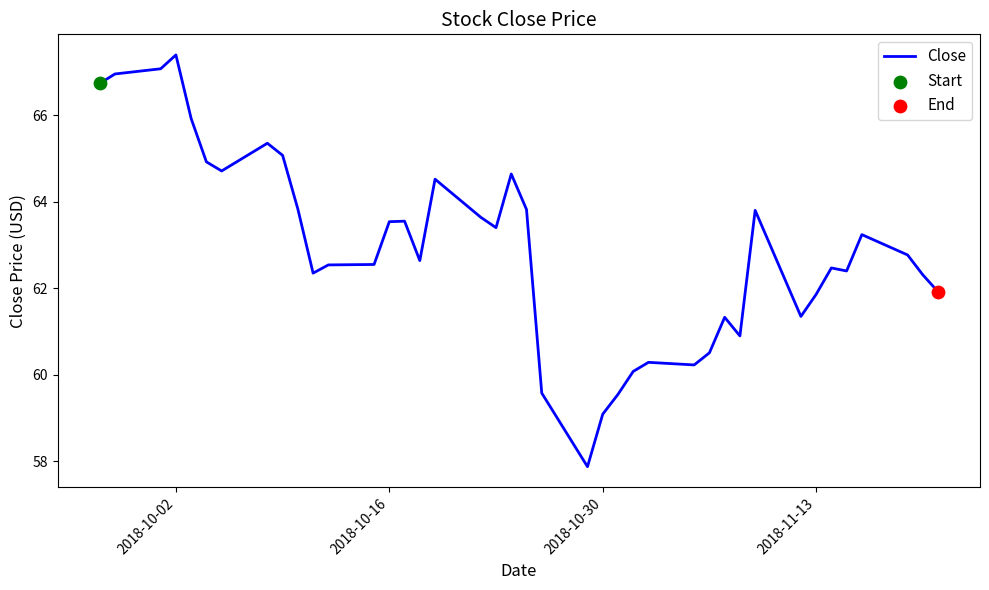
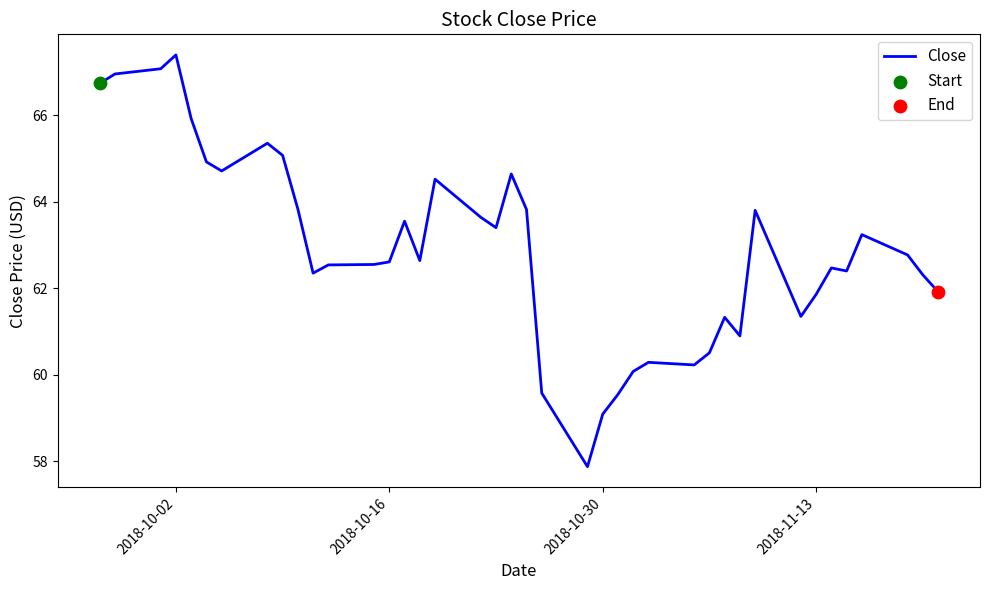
Close, 2018-10-16: 63.5 -> 62.6
